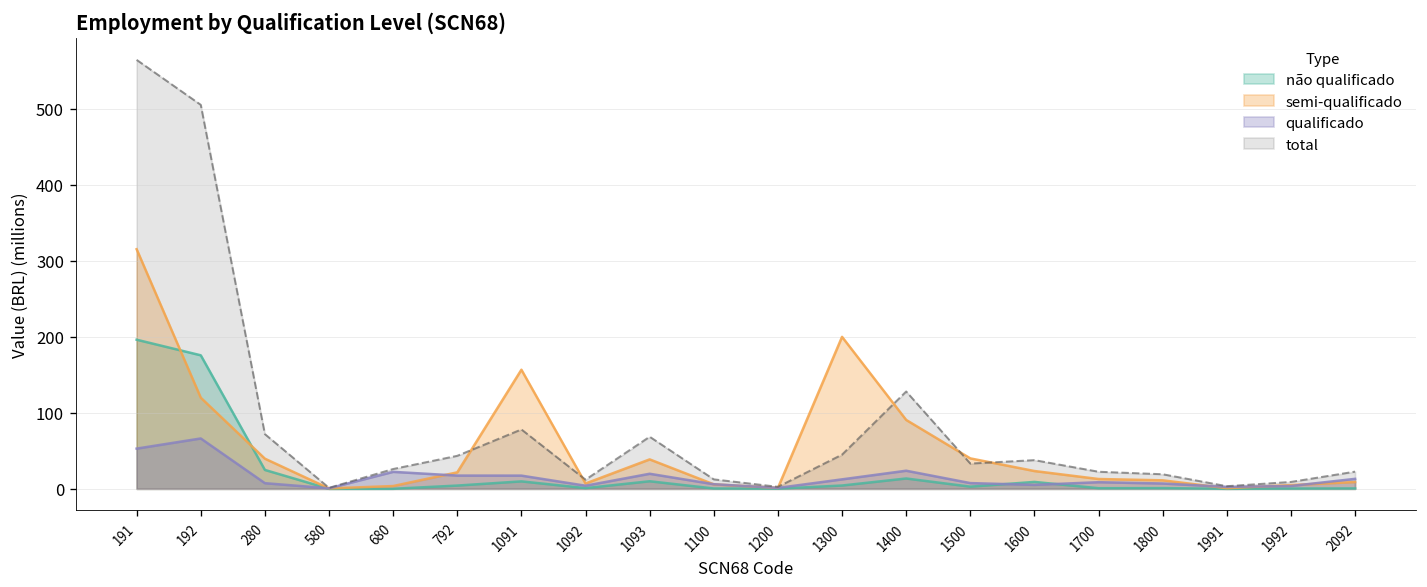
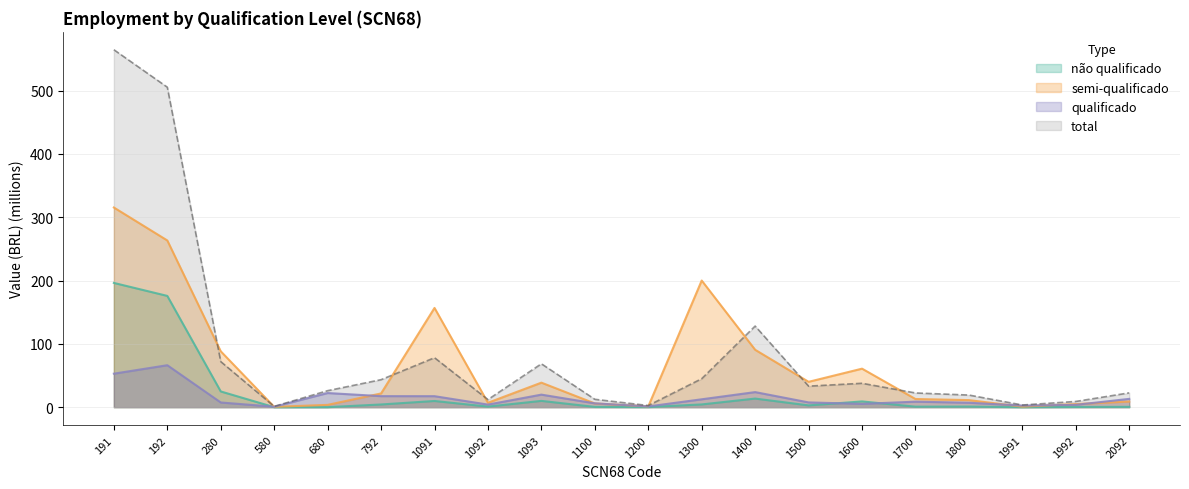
semi-qualificado, 192: 120 -> 260
semi-qualificado, 280: 40 -> 90
semi-qualificado, 1600: 20 -> 60
